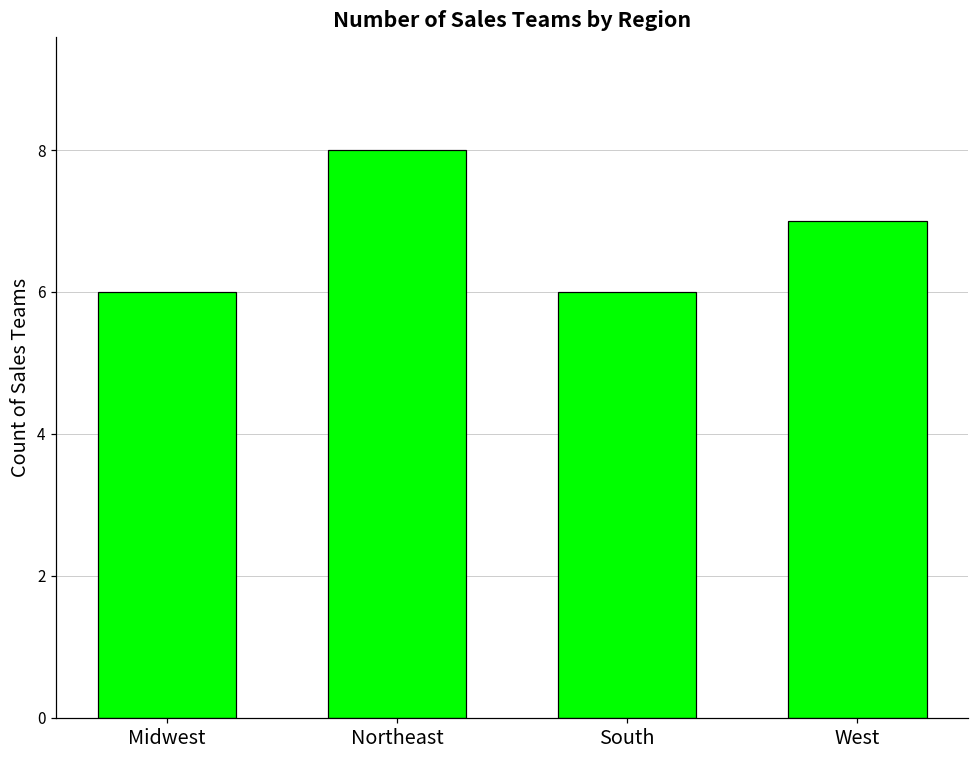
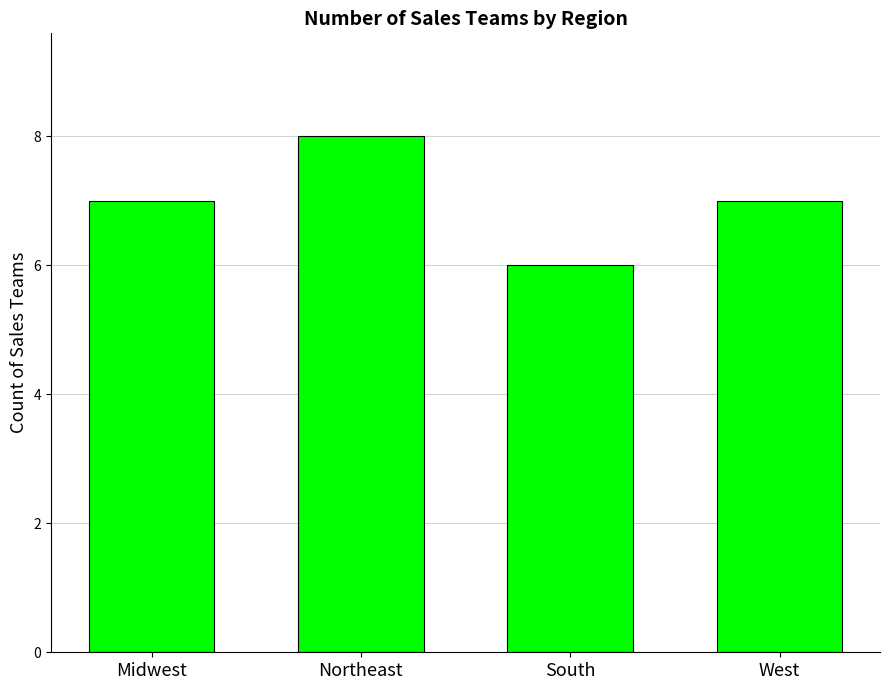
Midwest: 6 -> 7
